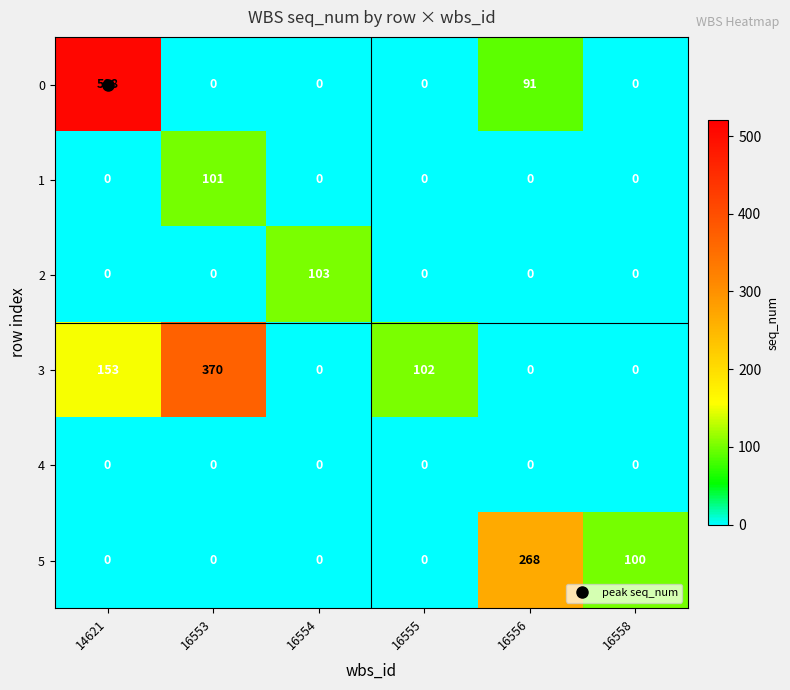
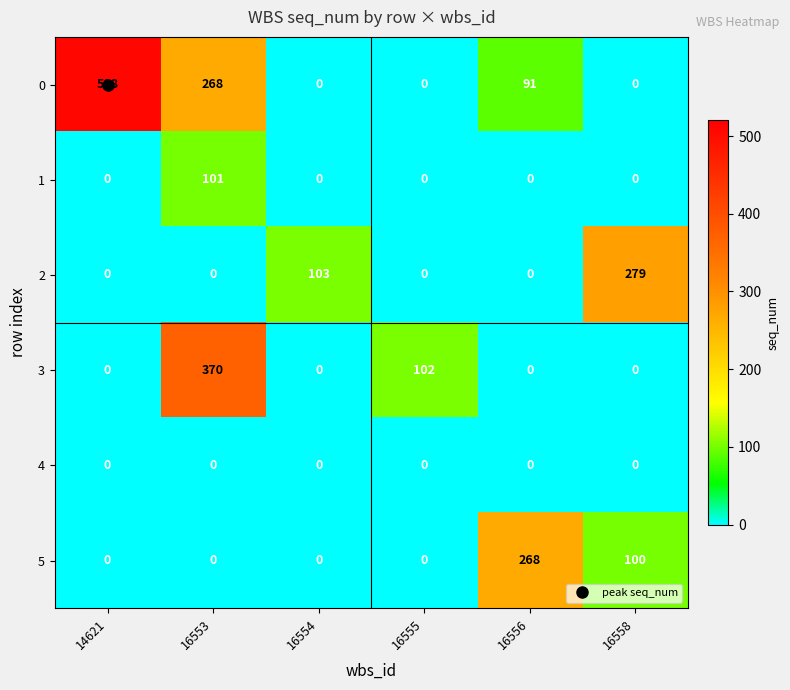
0, 16553: 0 -> 268
2, 16558: 0 -> 279
3, 14621: 153 -> 0
